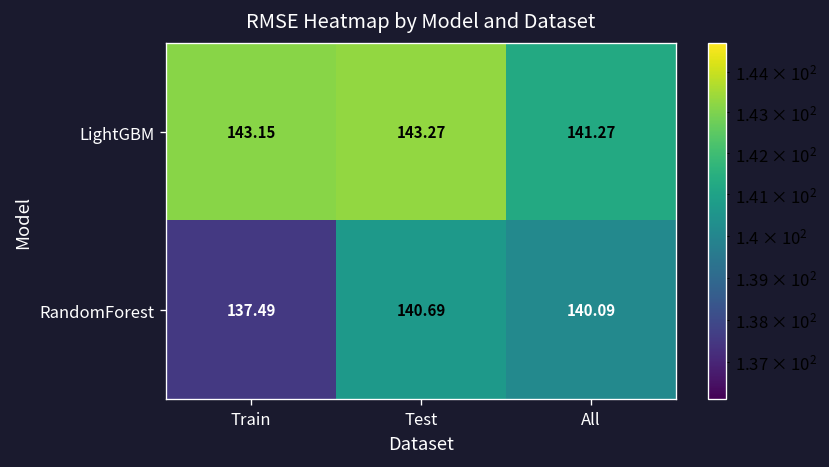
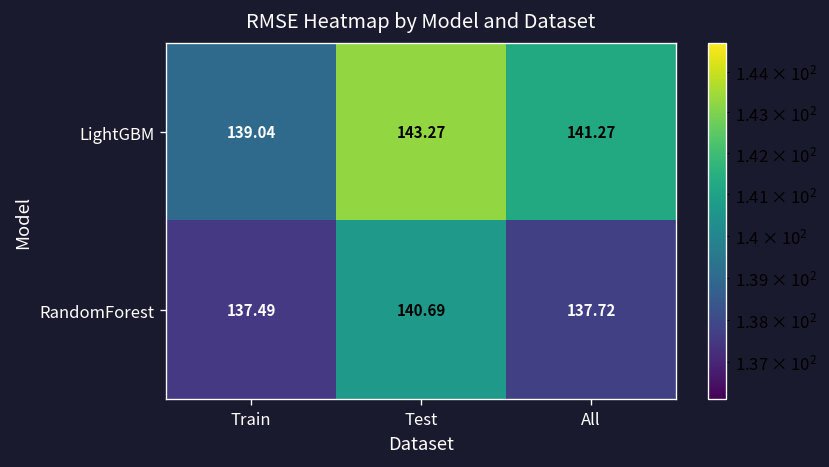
LightGBM, Train: 143.15 -> 139.04
RandomForest, All: 140.09 -> 137.72
